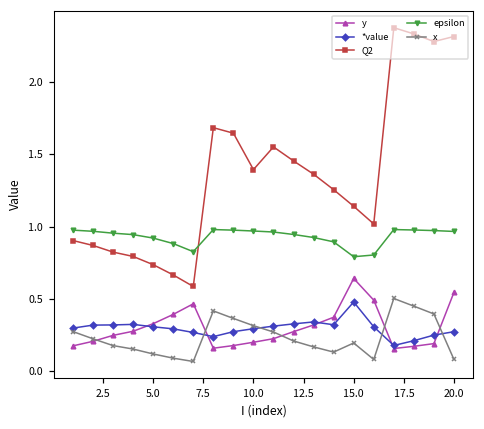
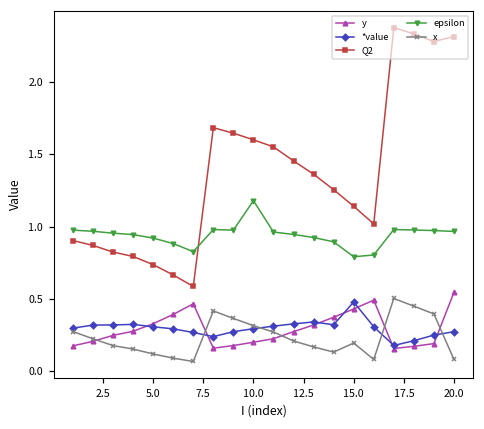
Q2, 10.0: 1.40 -> 1.60
epsilon, 10.0: 0.97 -> 1.18
y, 15.0: 0.64 -> 0.43
